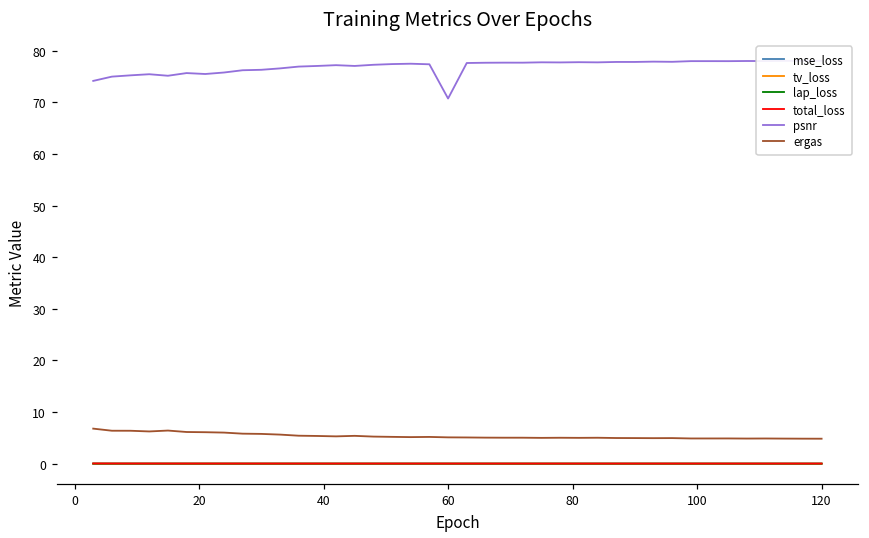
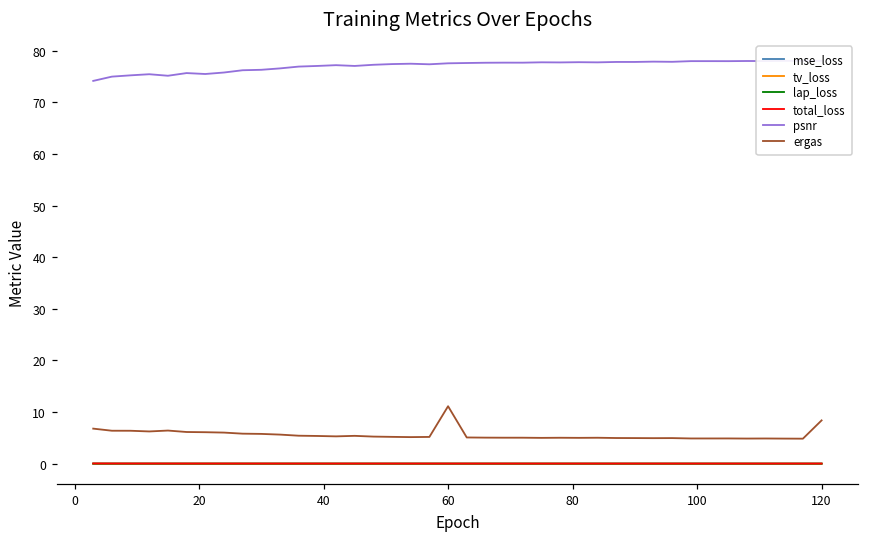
psnr, 60: 71 -> 78
ergas, 60: 5 -> 11
ergas, 120: 5 -> 8
